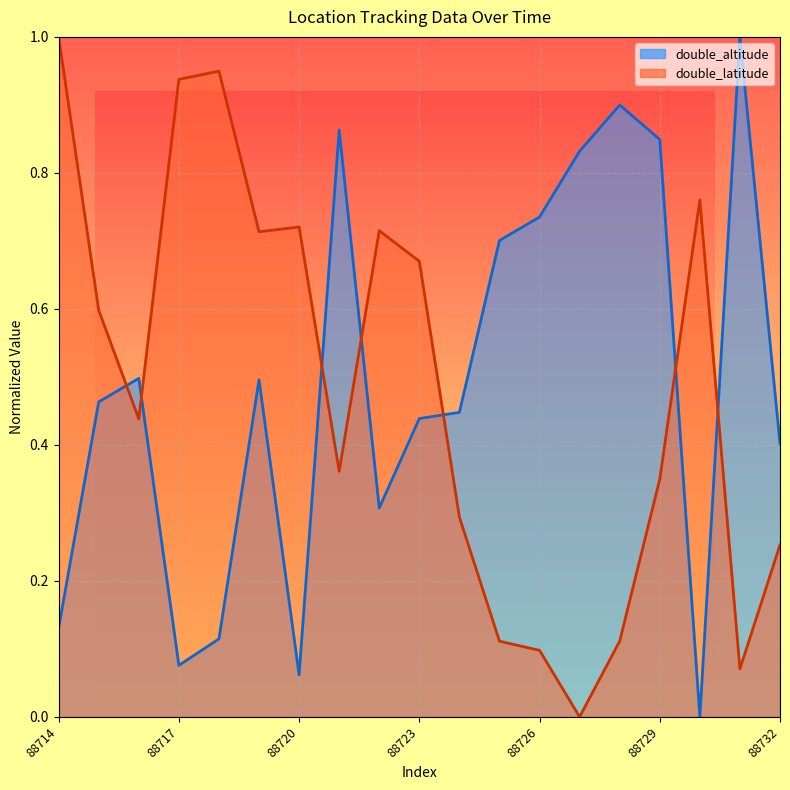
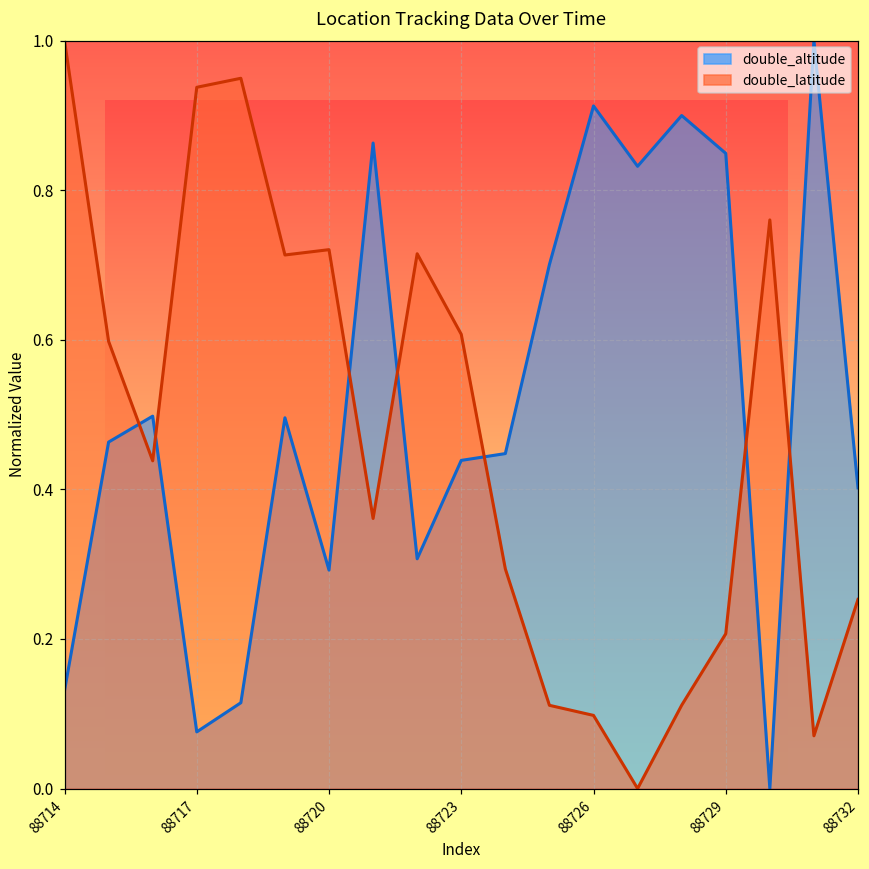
double_altitude, 88720: 0.06 -> 0.29
double_latitude, 88723: 0.67 -> 0.61
double_altitude, 88726: 0.74 -> 0.91
double_latitude, 88729: 0.35 -> 0.21
